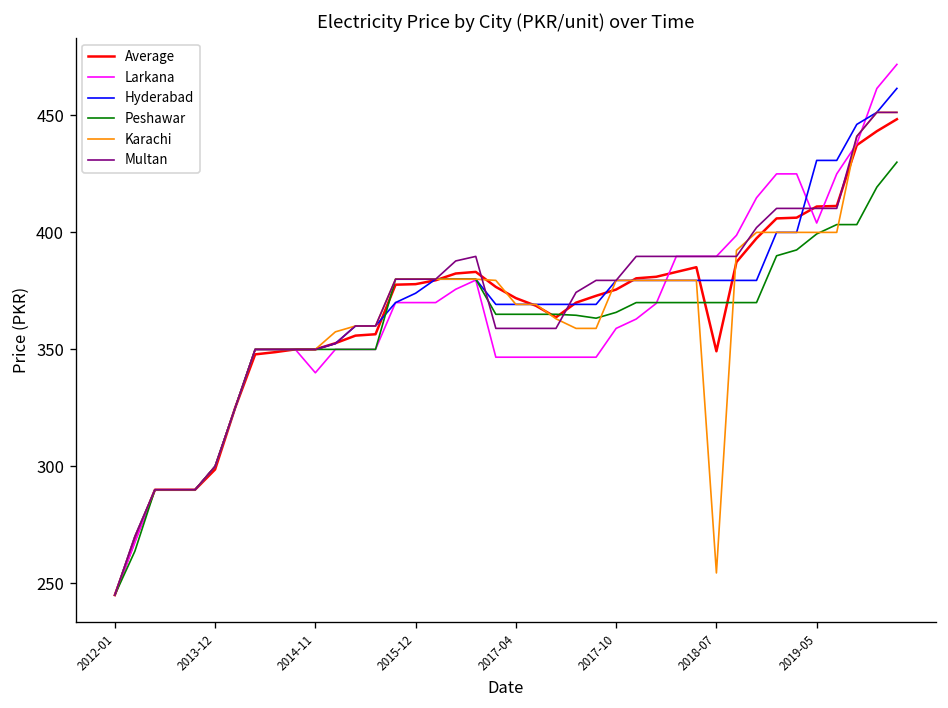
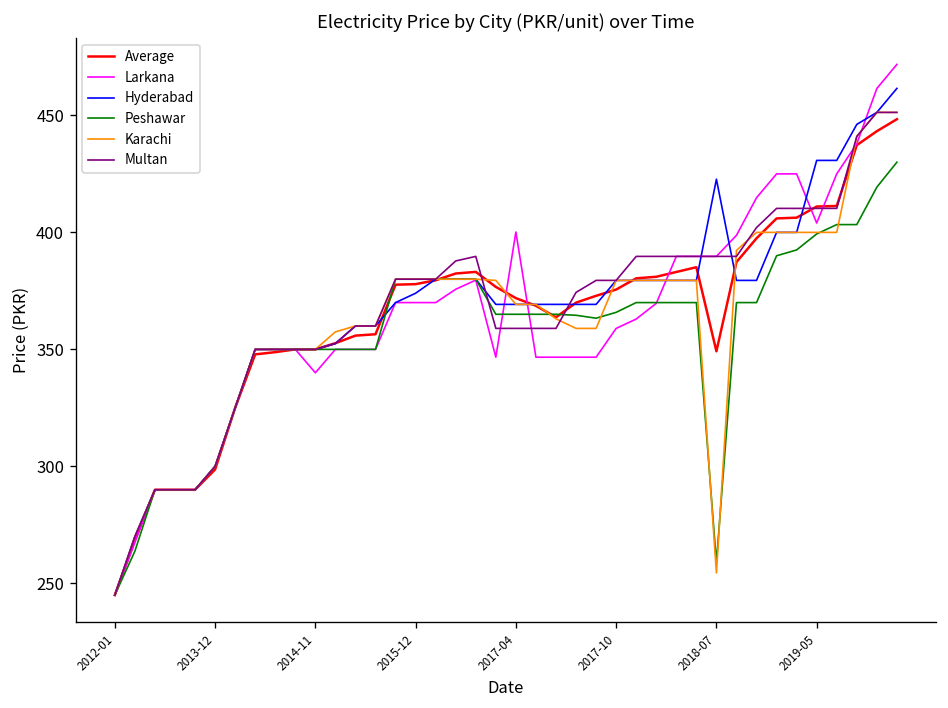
Larkana, 2017-04: 347 -> 400
Hyderabad, 2018-07: 379 -> 423
Peshawar, 2018-07: 370 -> 259
